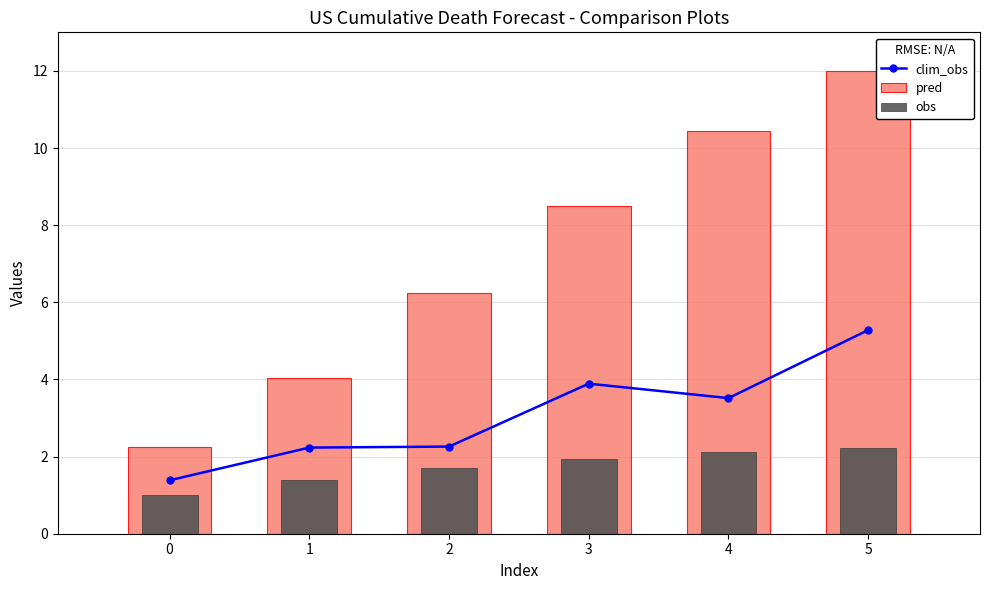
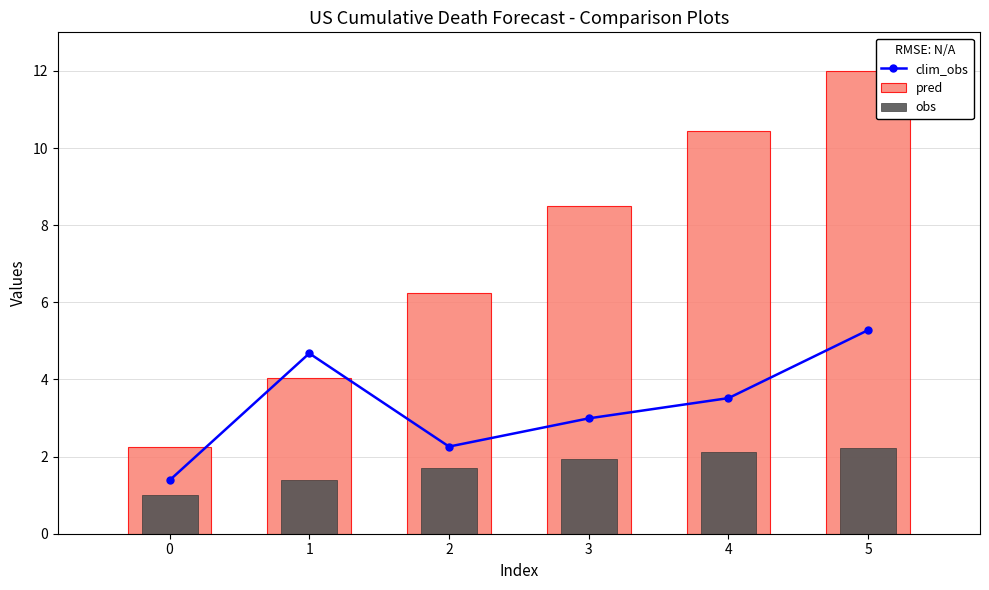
clim_obs, 1: 2.2 -> 4.7
clim_obs, 3: 3.9 -> 3.0
